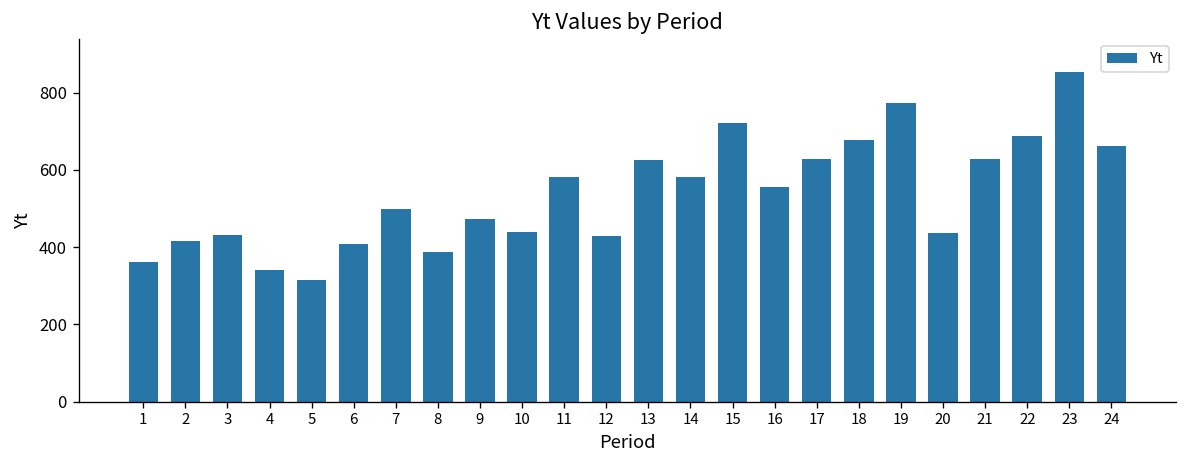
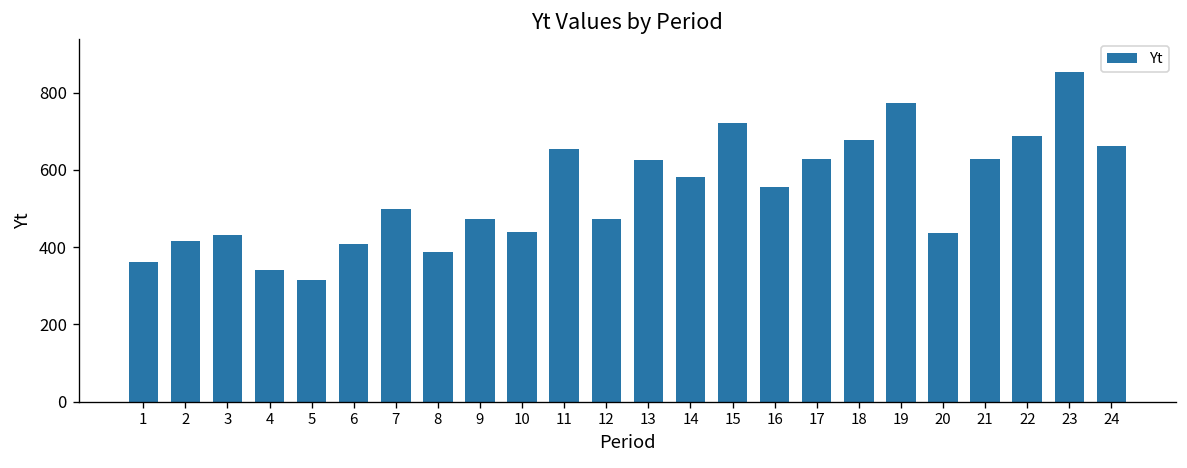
11: 580 -> 650
12: 430 -> 470
